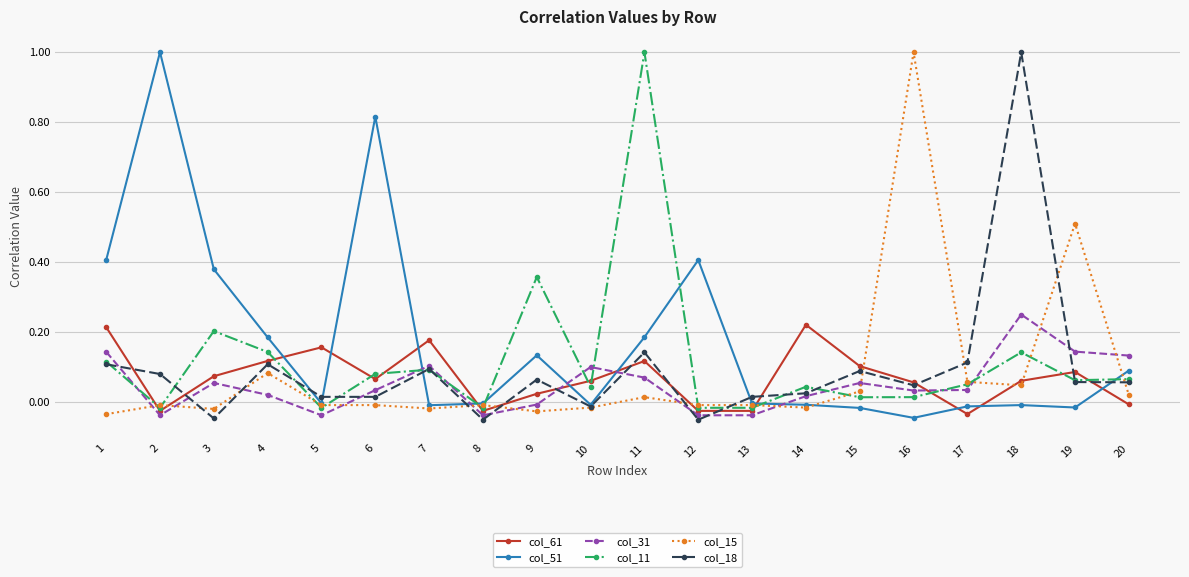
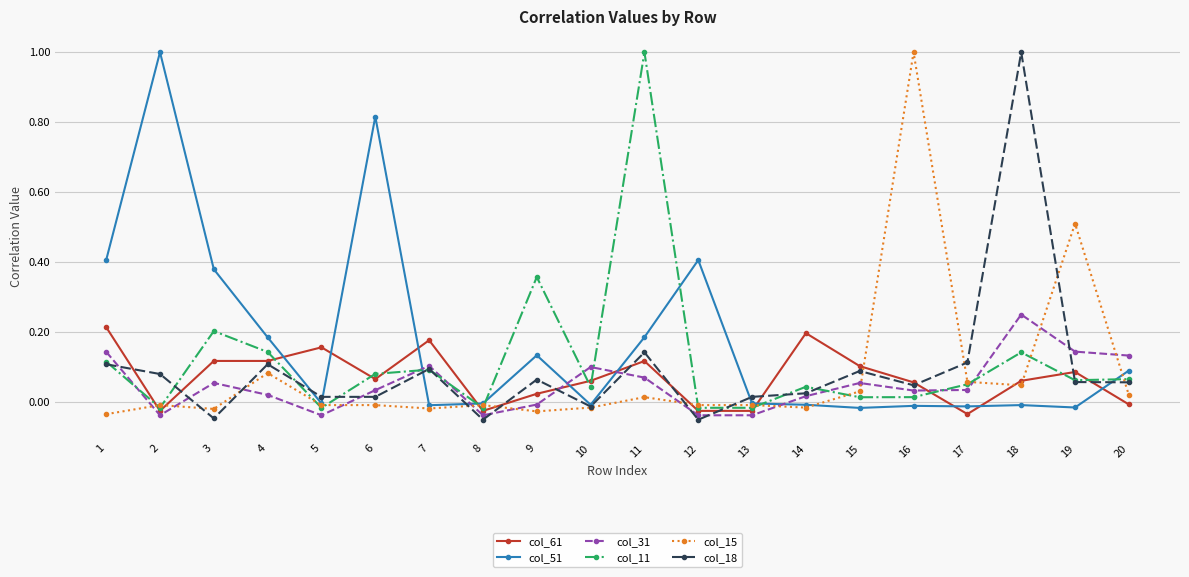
col_61, 3: 0.07 -> 0.12
col_61, 14: 0.22 -> 0.20
col_51, 16: -0.05 -> -0.01
